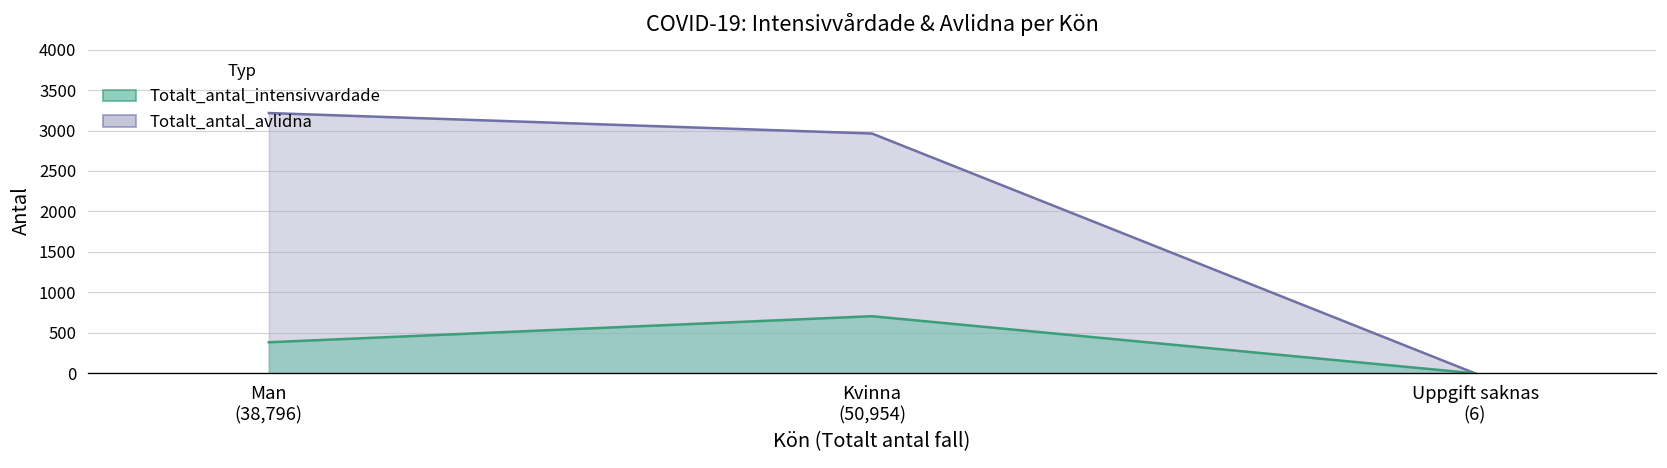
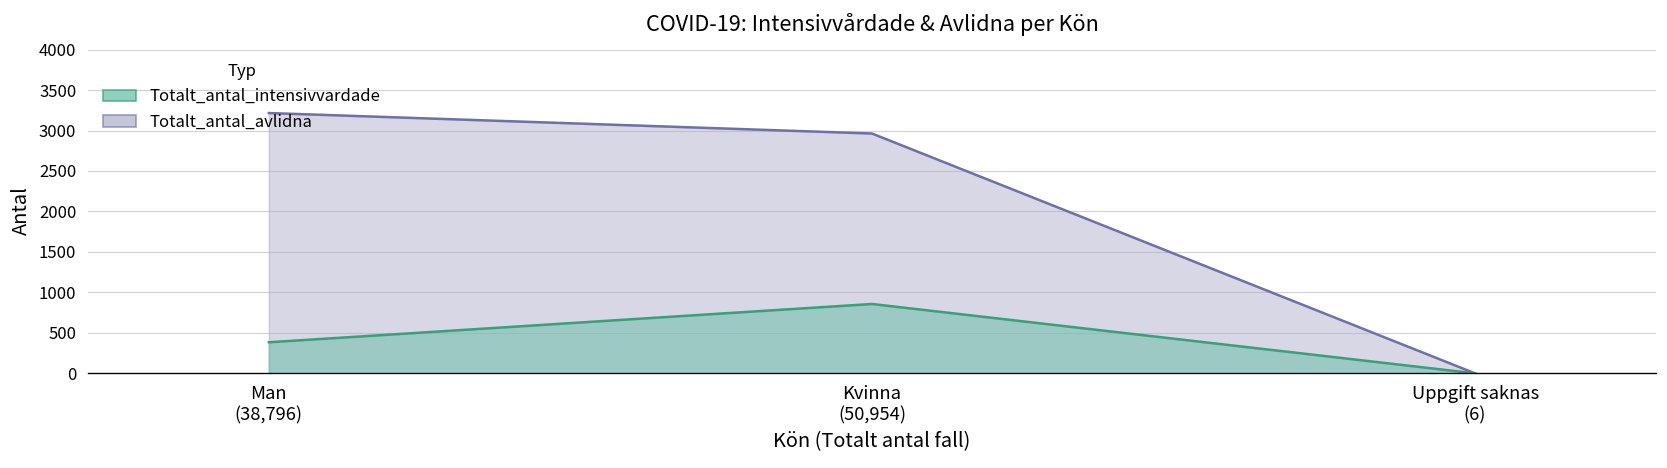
Totalt_antal_intensivvardade, Kvinna (50,954): 700 -> 900
